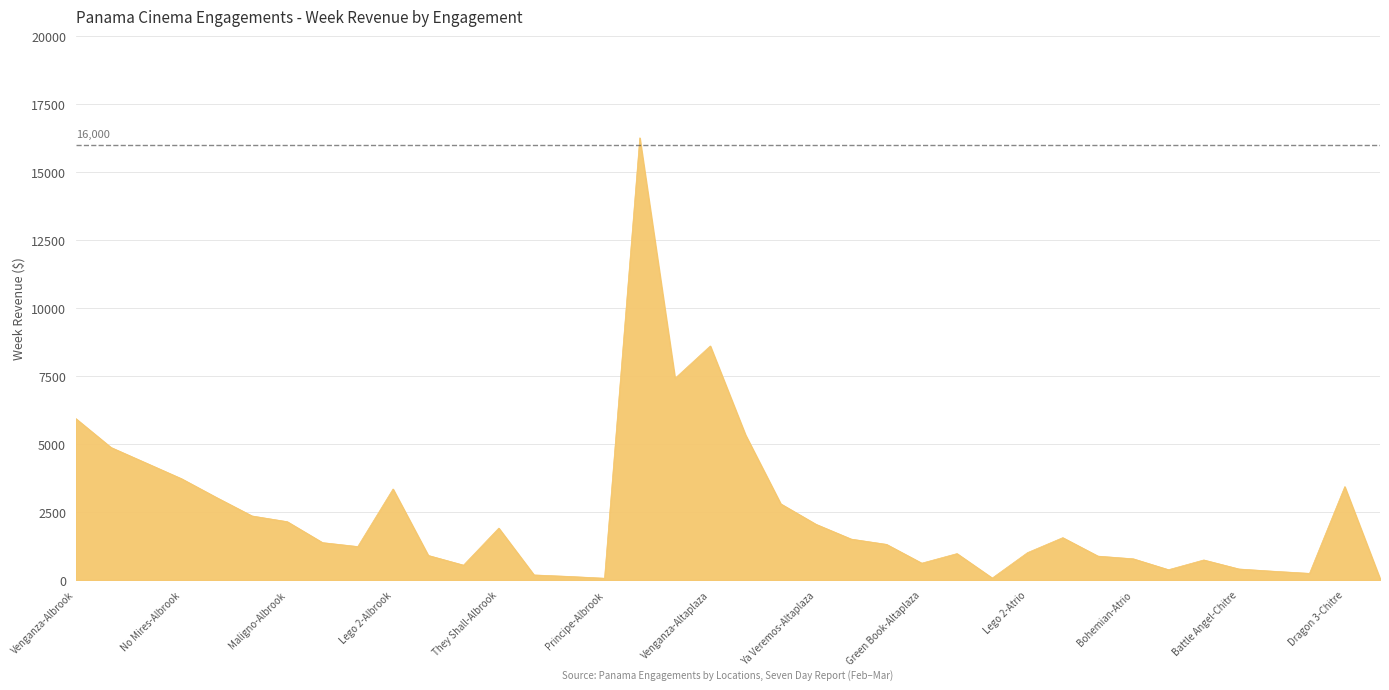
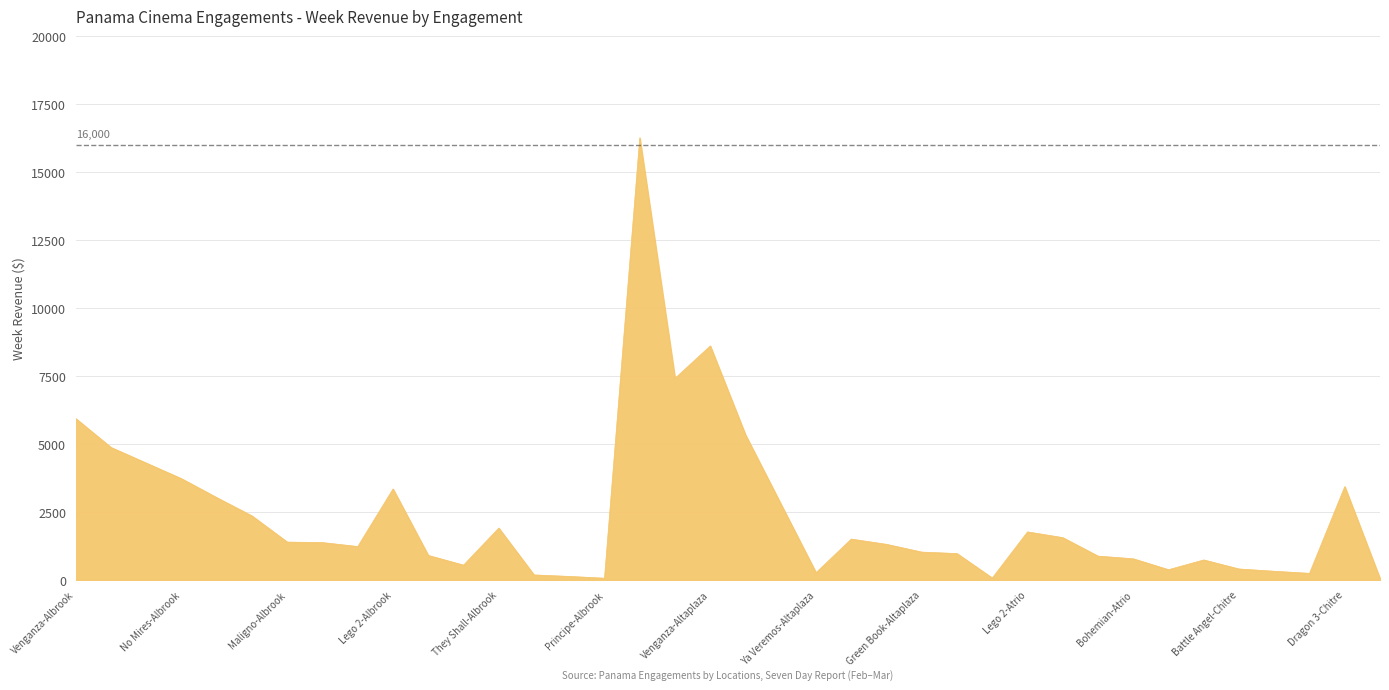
Maligno-Albrook: 2100 -> 1400
Ya Veremos-Altaplaza: 2000 -> 300
Green Book-Altaplaza: 600 -> 1000
Lego 2-Atrio: 1000 -> 1800
